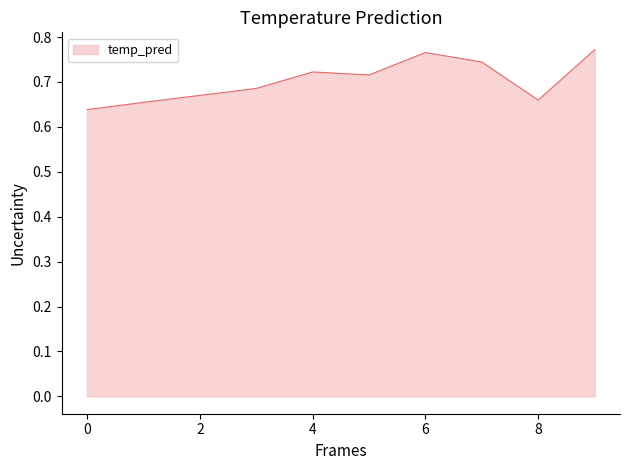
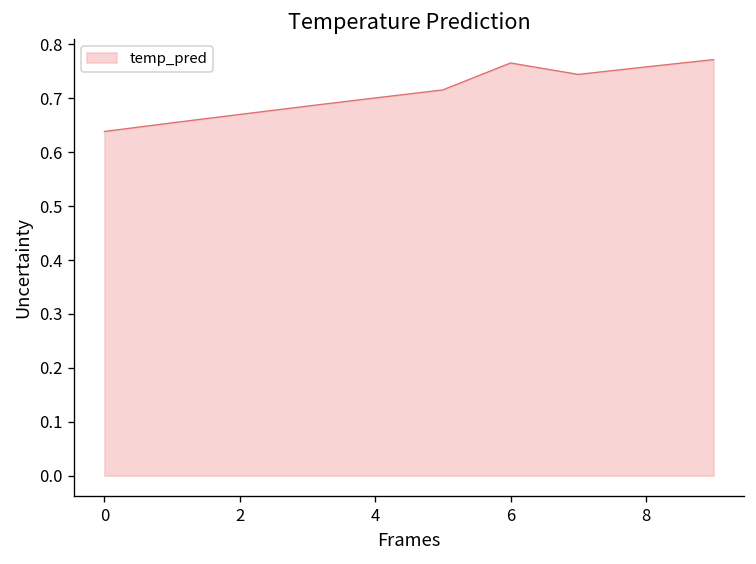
4: 0.72 -> 0.70
8: 0.66 -> 0.76
